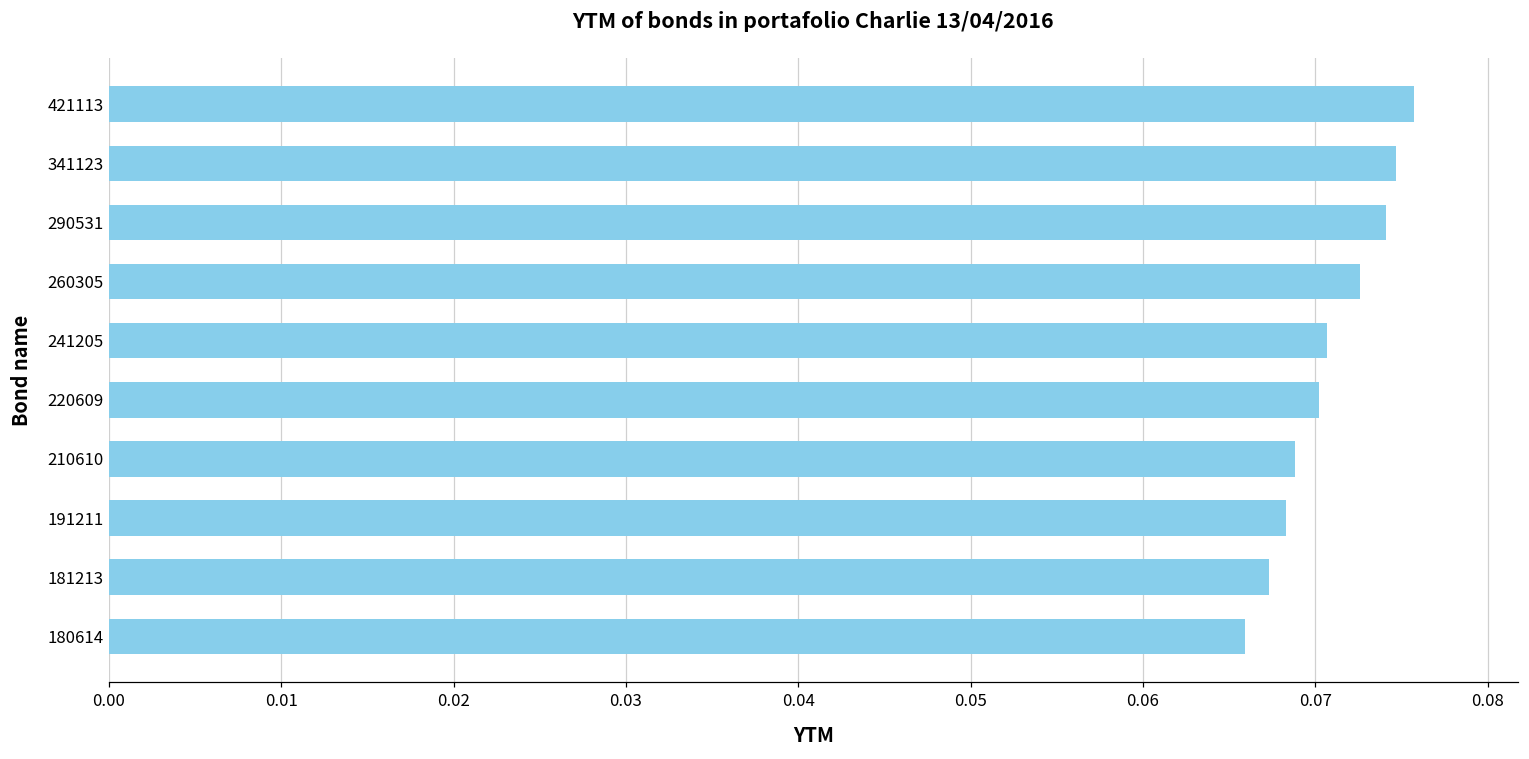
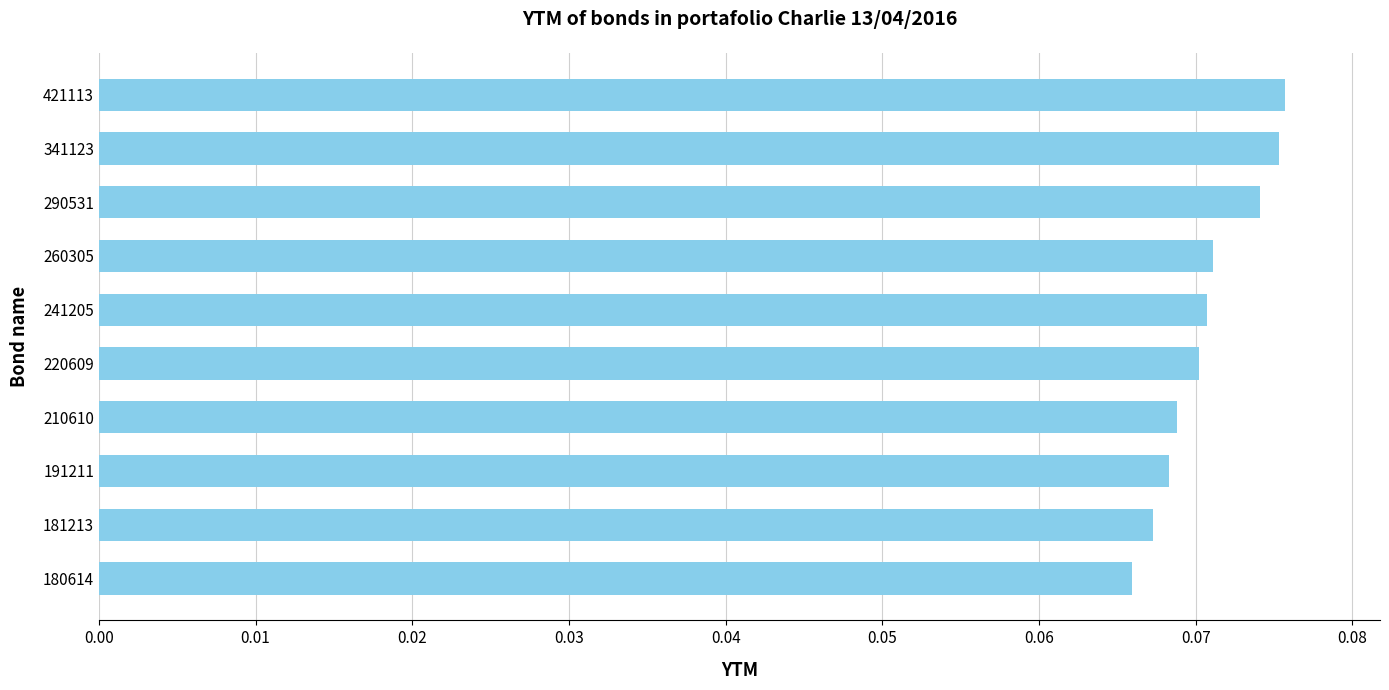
341123: 0.0747 -> 0.0753
260305: 0.0726 -> 0.0711
